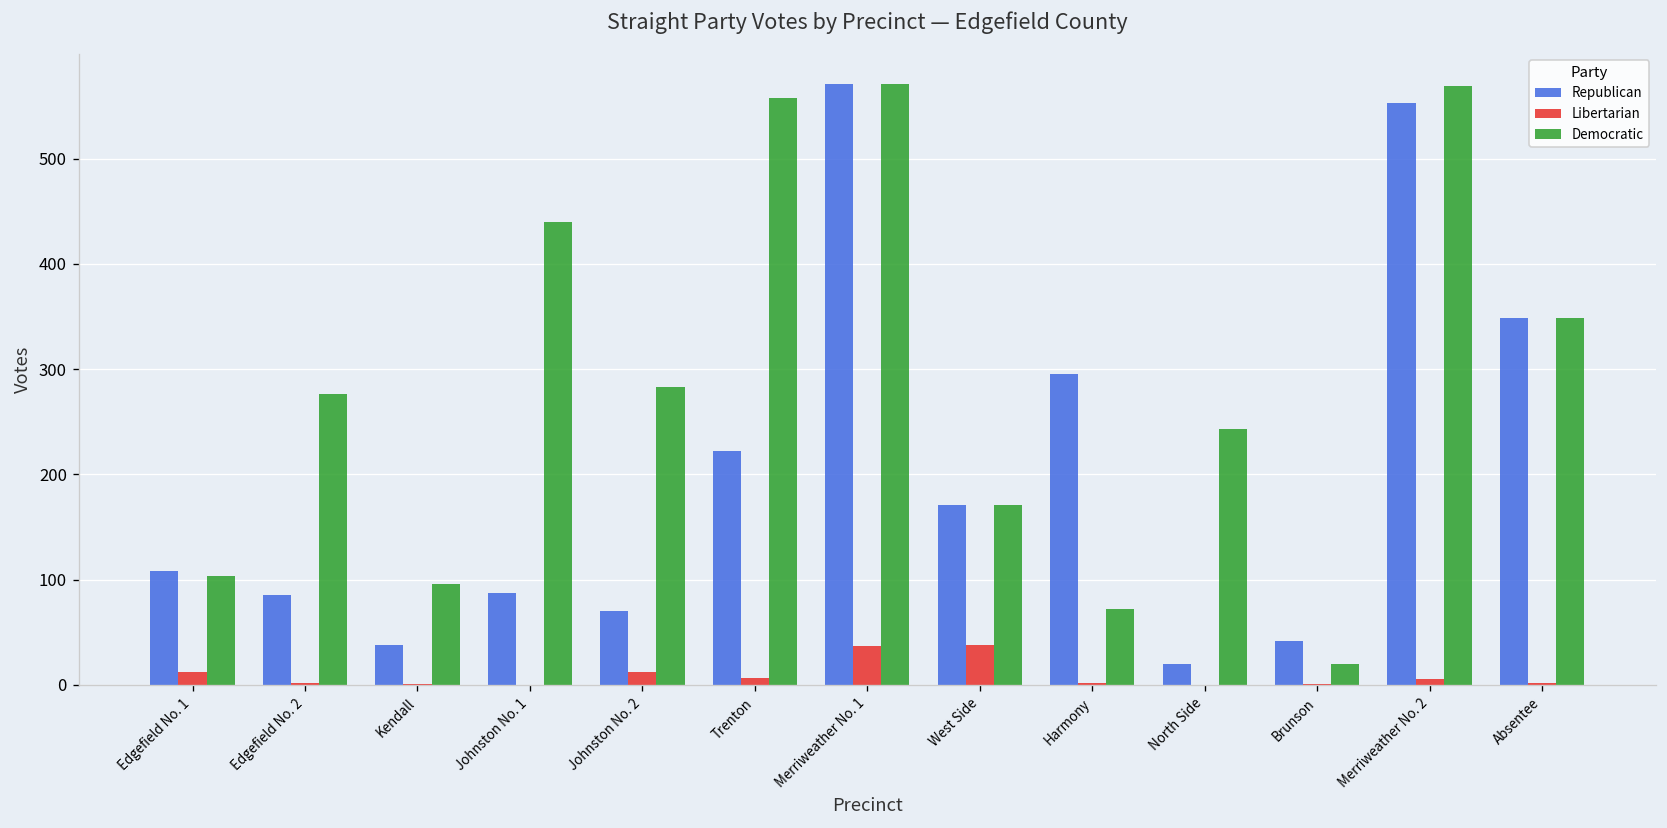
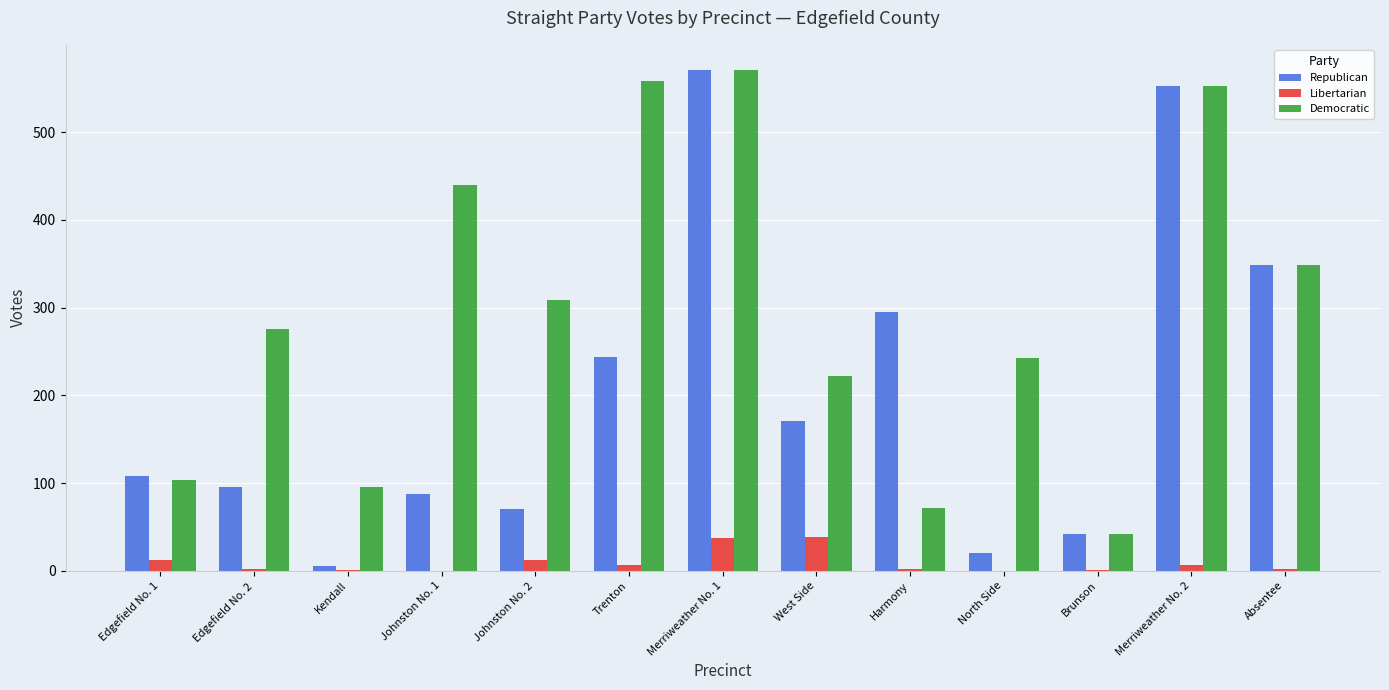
Republican, Edgefield No. 2: 90 -> 100
Republican, Kendall: 40 -> 10
Democratic, Johnston No. 2: 280 -> 310
Republican, Trenton: 220 -> 240
Democratic, West Side: 170 -> 220
Democratic, Brunson: 20 -> 40
Democratic, Merriweather No. 2: 570 -> 550
